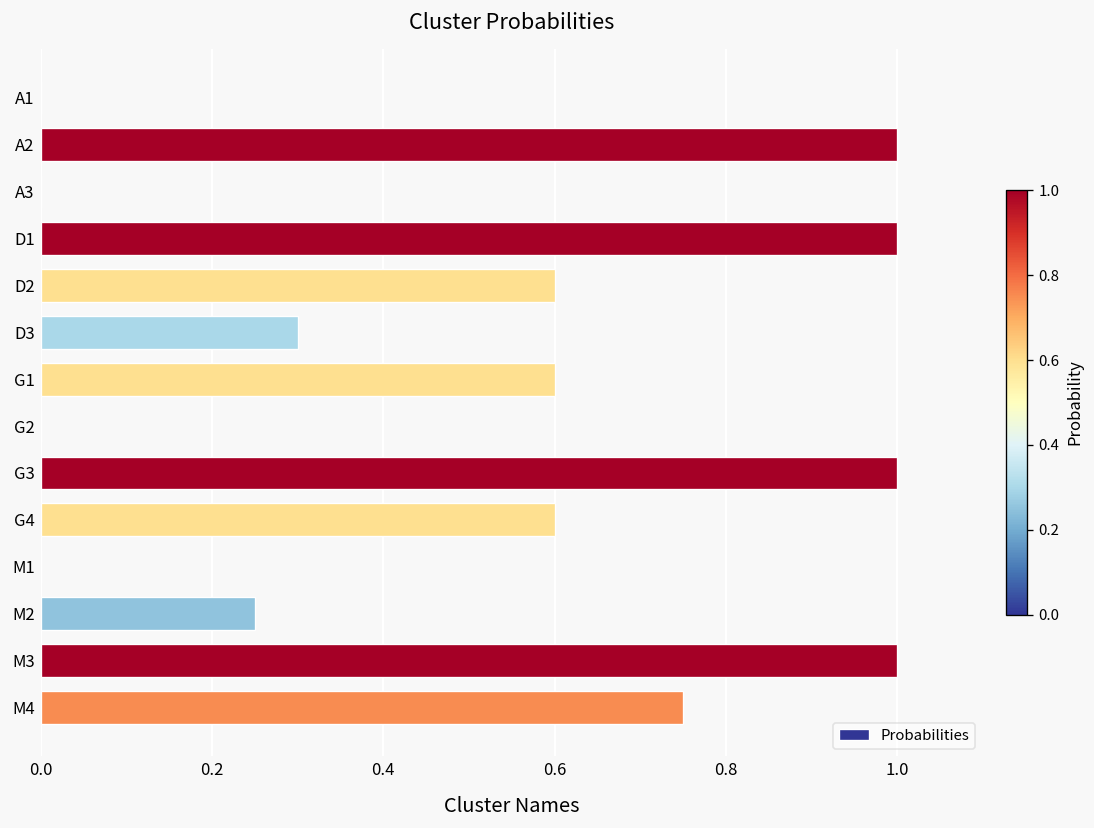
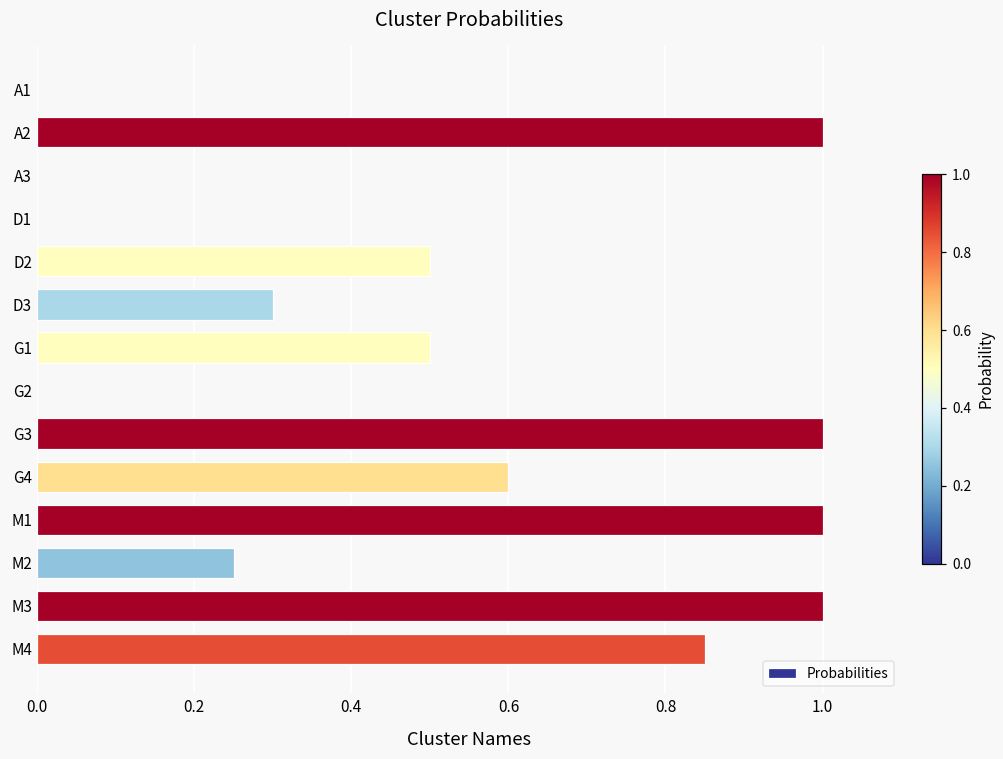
D1: 1 -> 0
D2: 0.6 -> 0.5
G1: 0.6 -> 0.5
M1: 0 -> 1
M4: 0.75 -> 0.85
